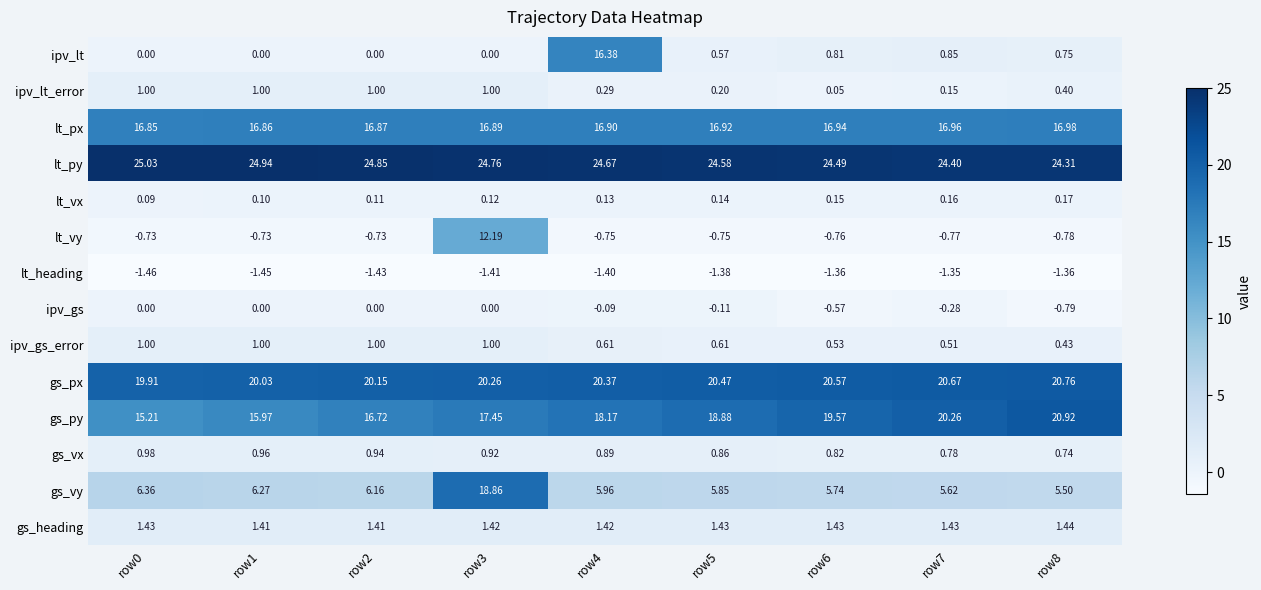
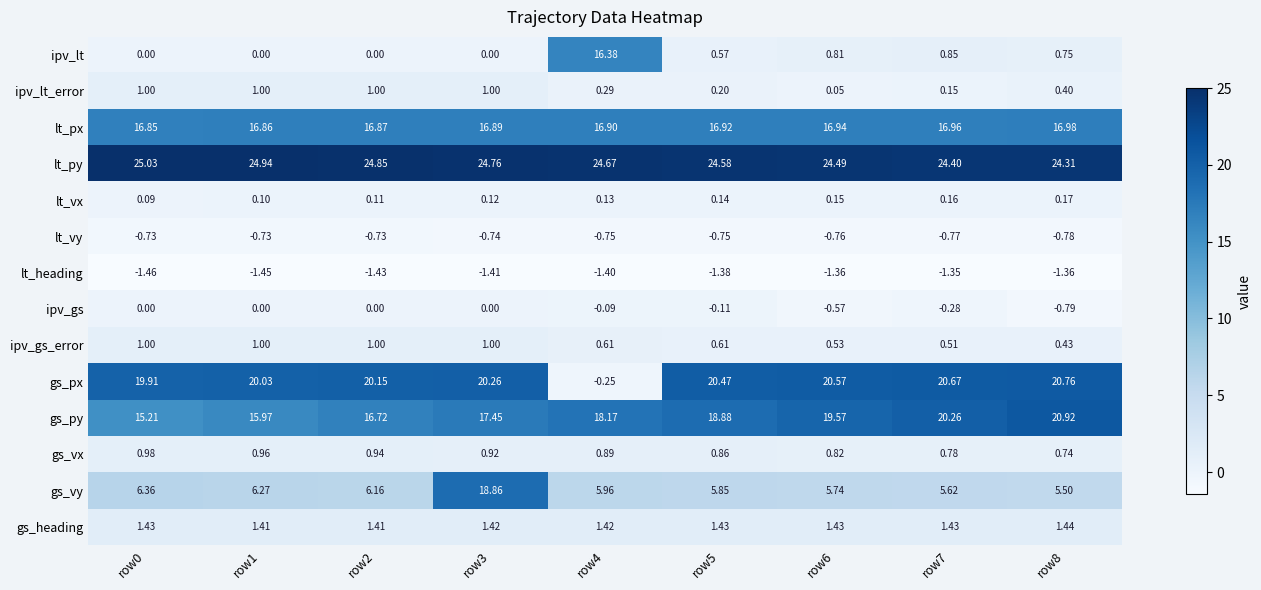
lt_vy, row3: 12.19 -> -0.74
gs_px, row4: 20.37 -> -0.25
